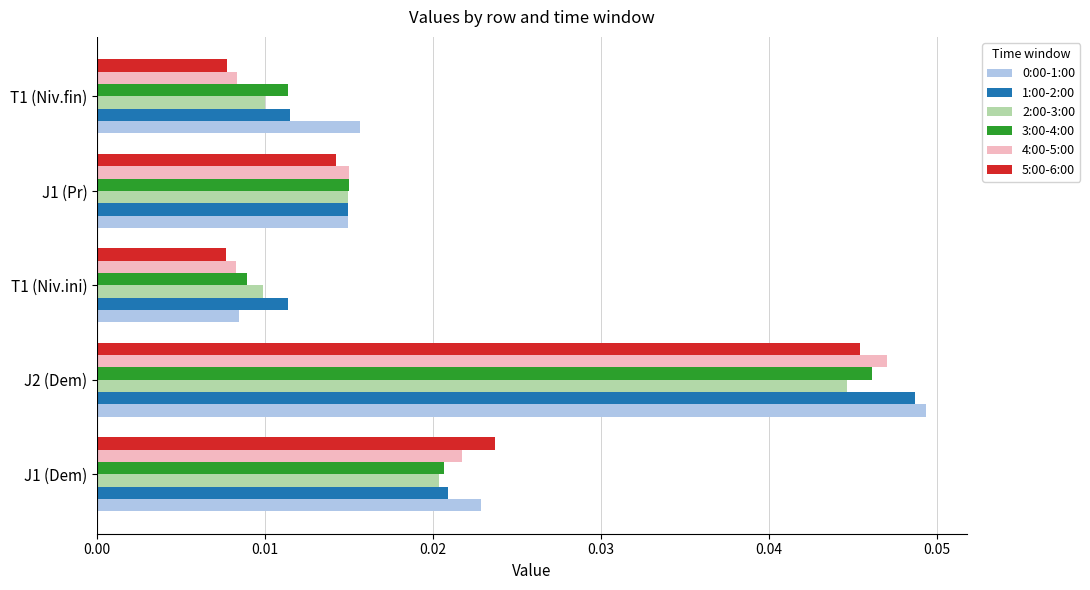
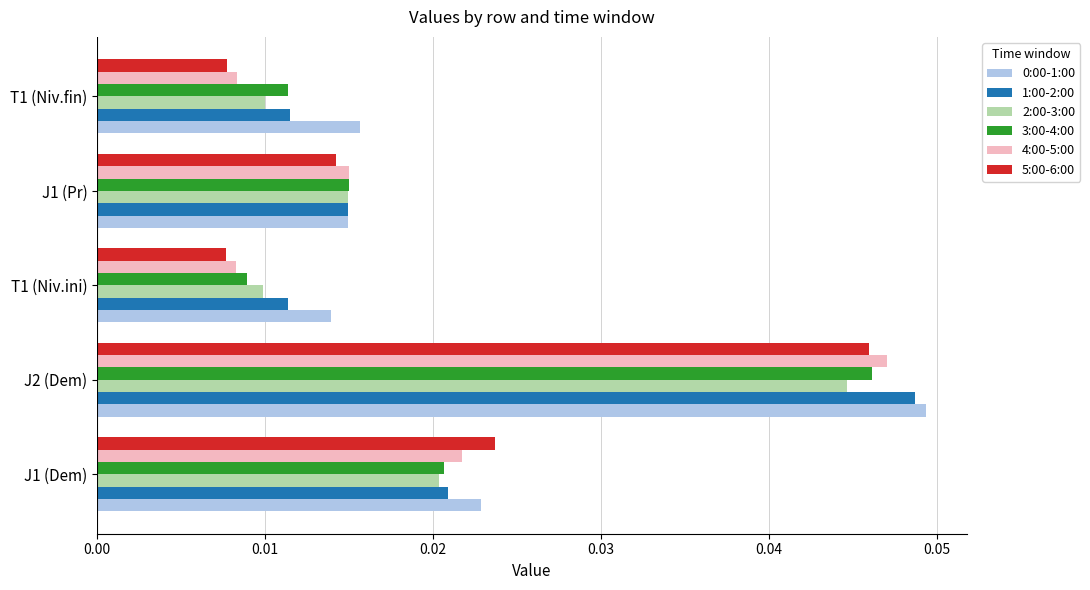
0:00-1:00, T1 (Niv.ini): 0.0085 -> 0.0139
5:00-6:00, J2 (Dem): 0.0454 -> 0.0460
